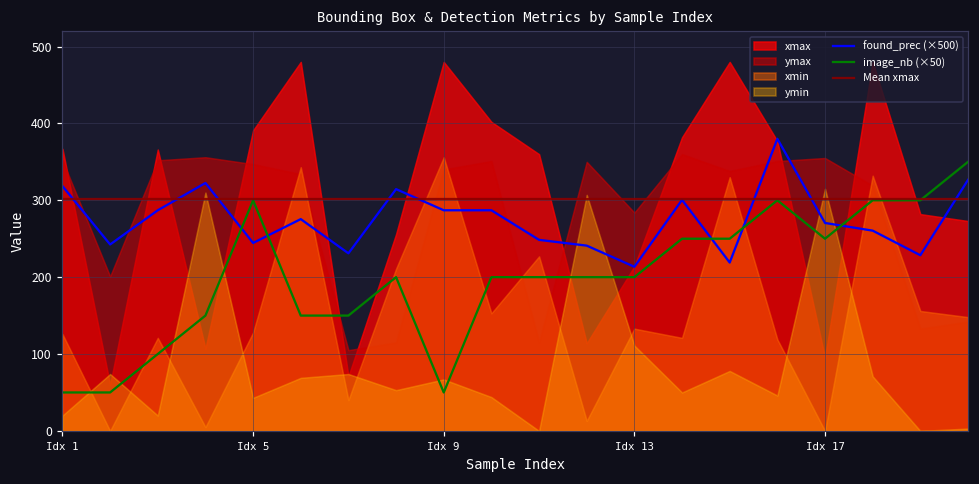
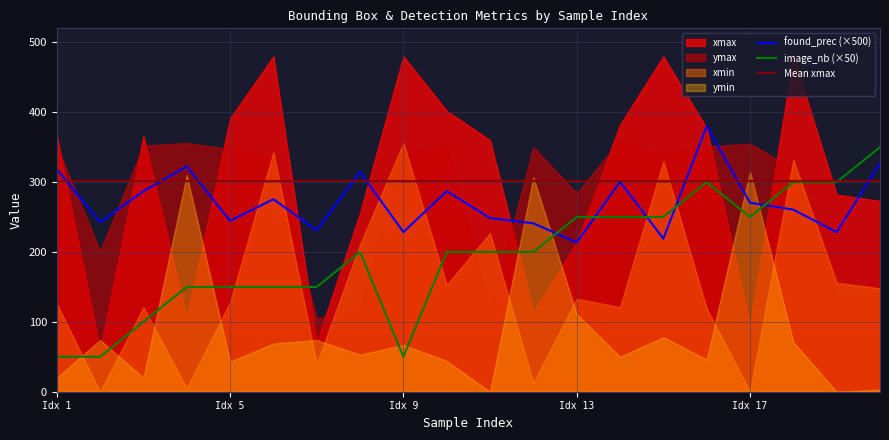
image_nb (×50), Idx 5: 300 -> 150
found_prec (×500), Idx 9: 290 -> 230
image_nb (×50), Idx 13: 200 -> 250
